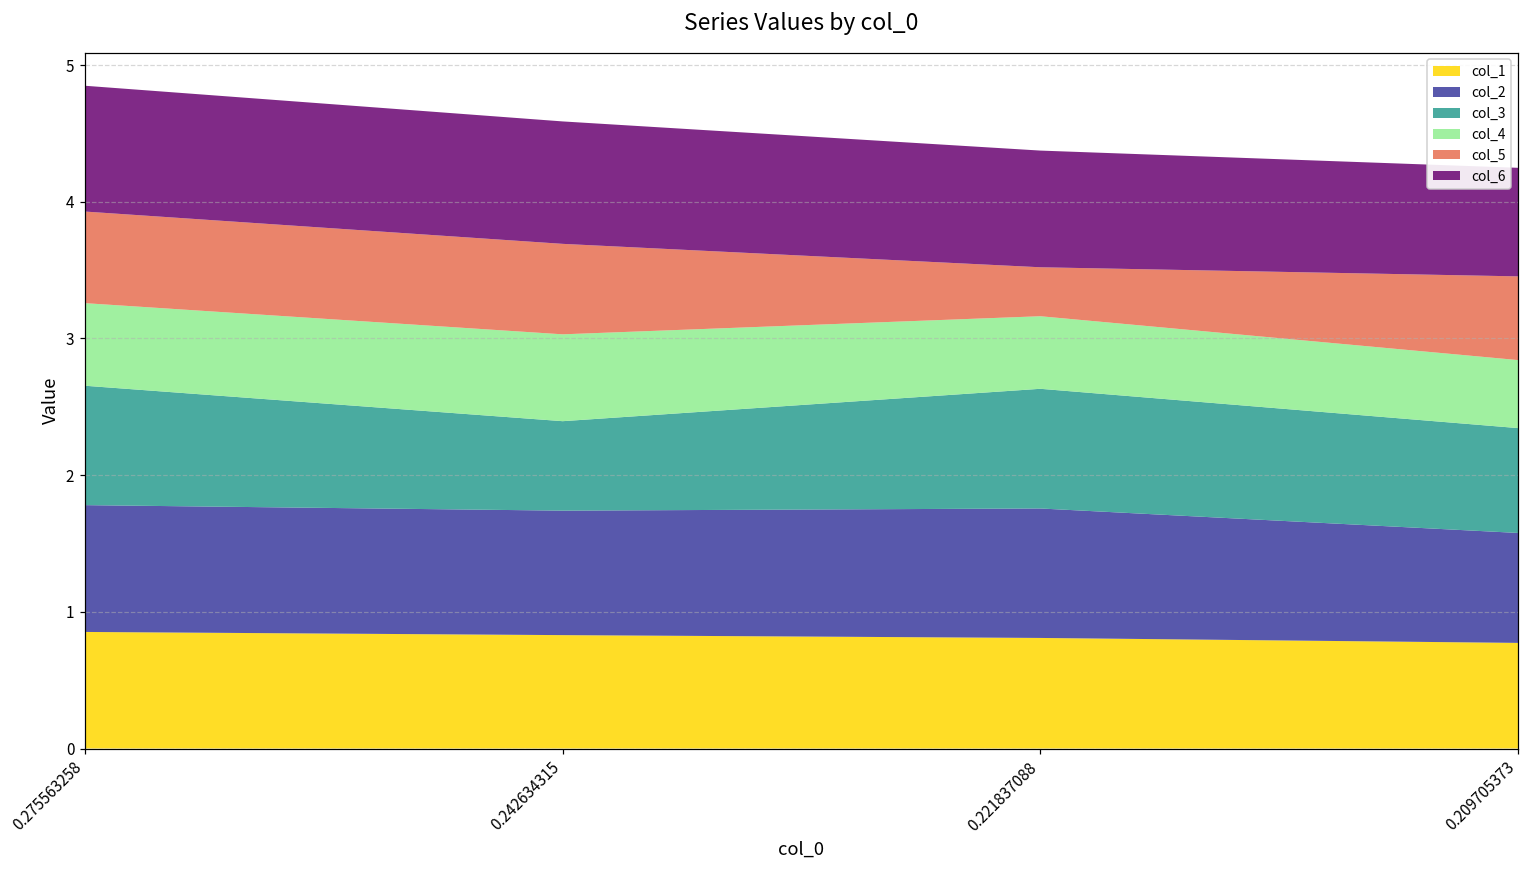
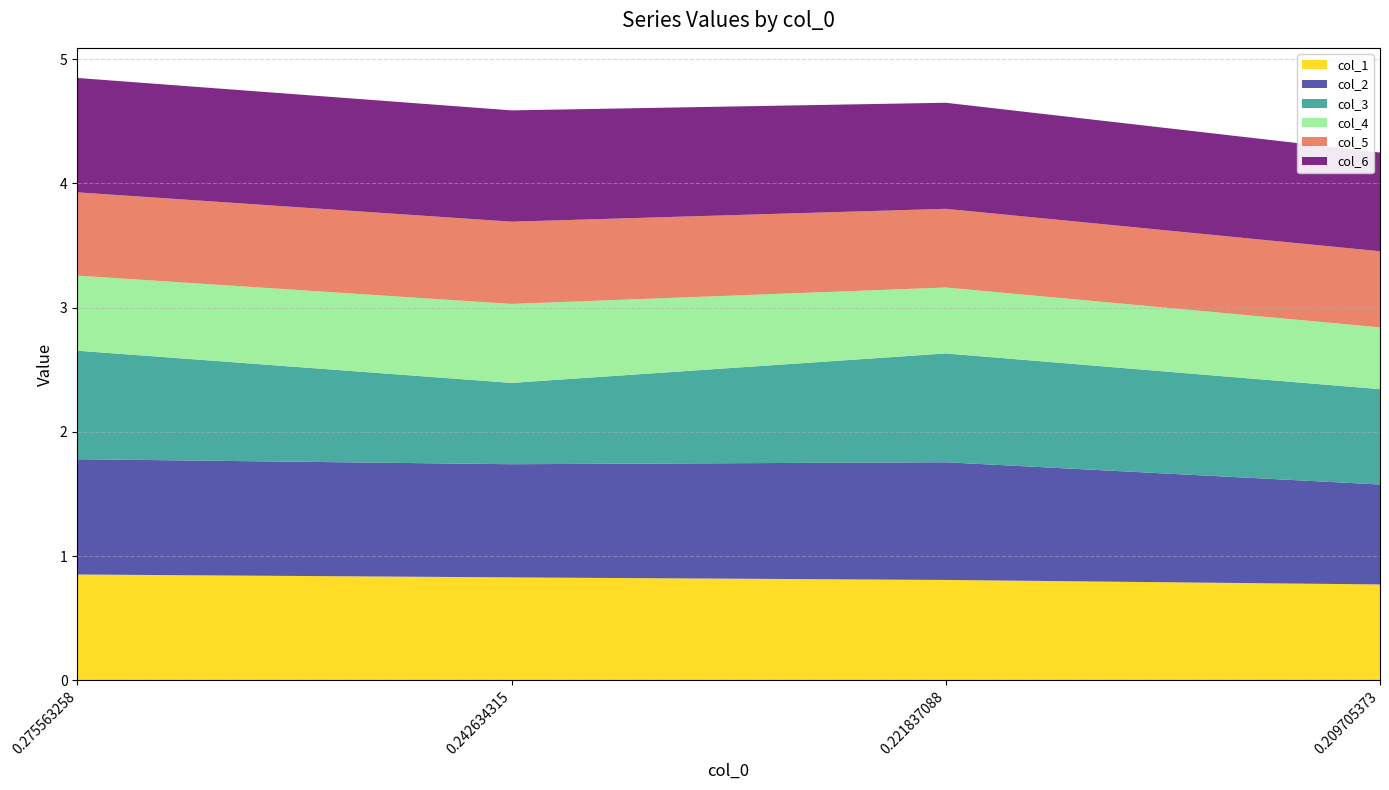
col_5, 0.221837088: 0.36 -> 0.63
